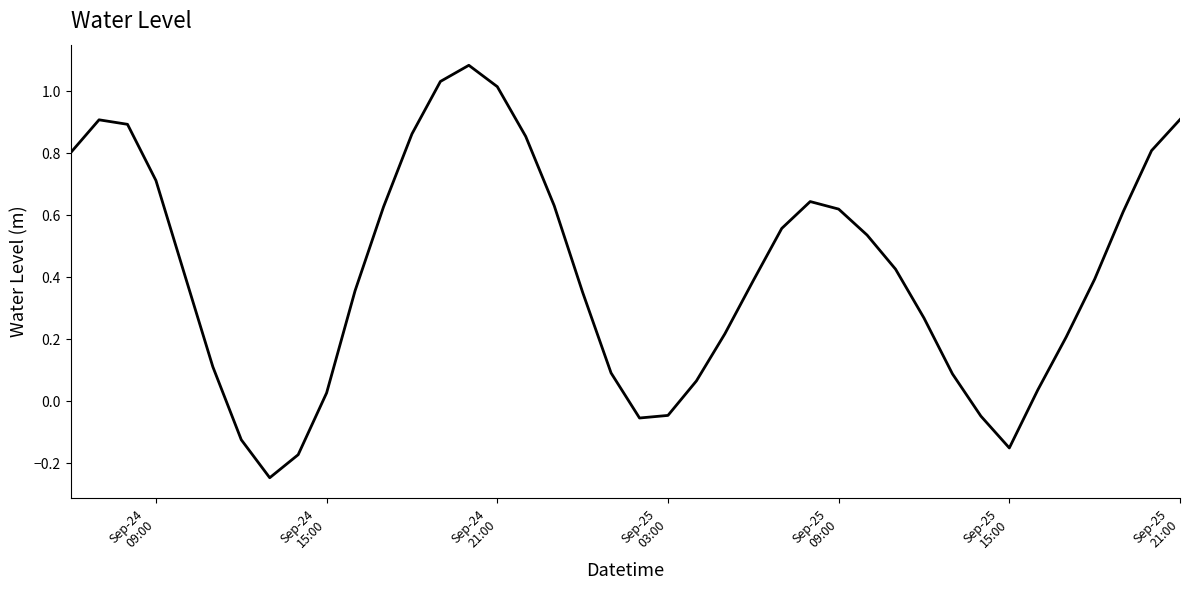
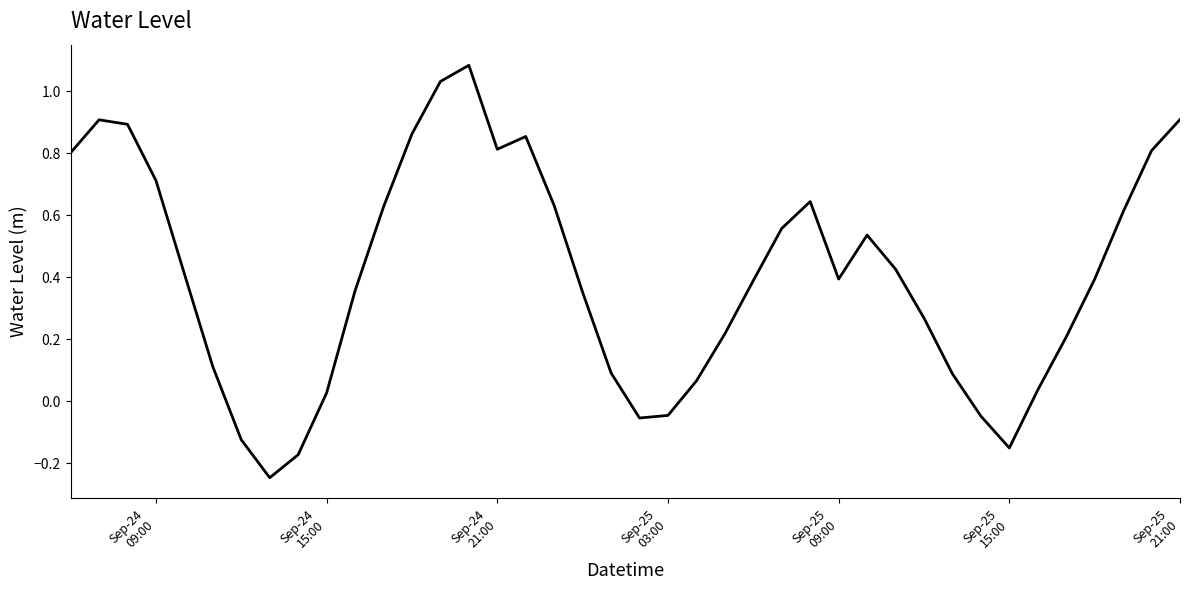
Sep-24 21:00: 1.01 -> 0.81
Sep-25 09:00: 0.62 -> 0.39
